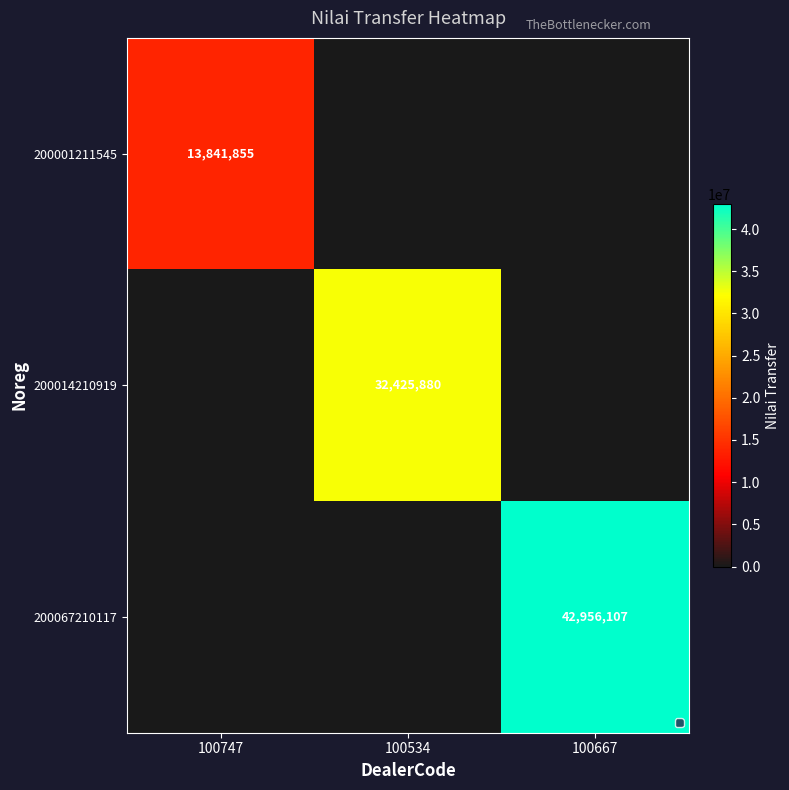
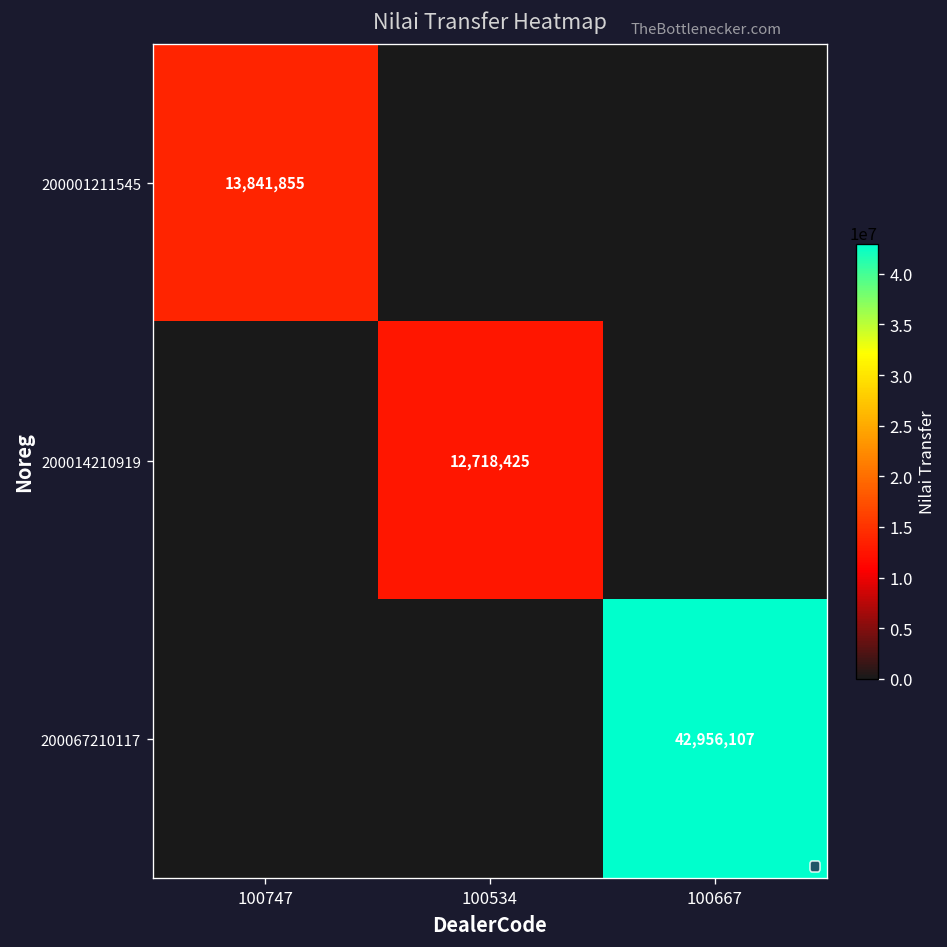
200014210919, 100534: 32,425,880 -> 12,718,425
